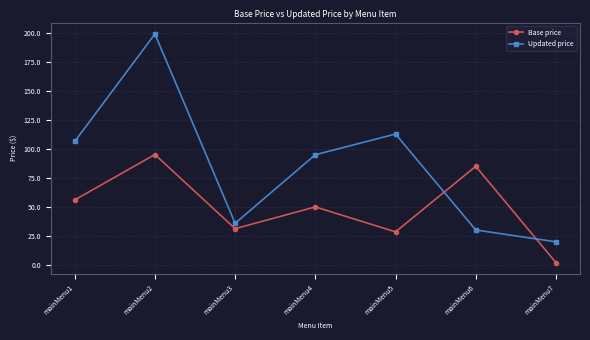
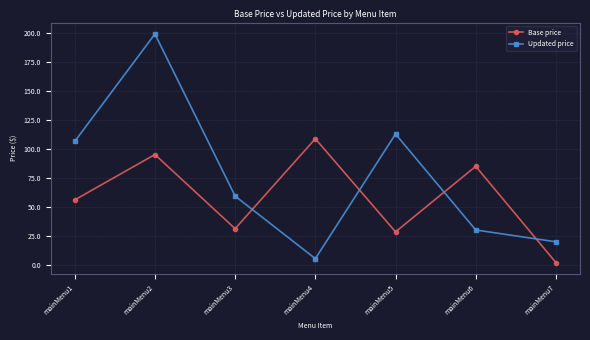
Updated price, mainMenu3: 36 -> 59
Base price, mainMenu4: 50 -> 109
Updated price, mainMenu4: 95 -> 5
